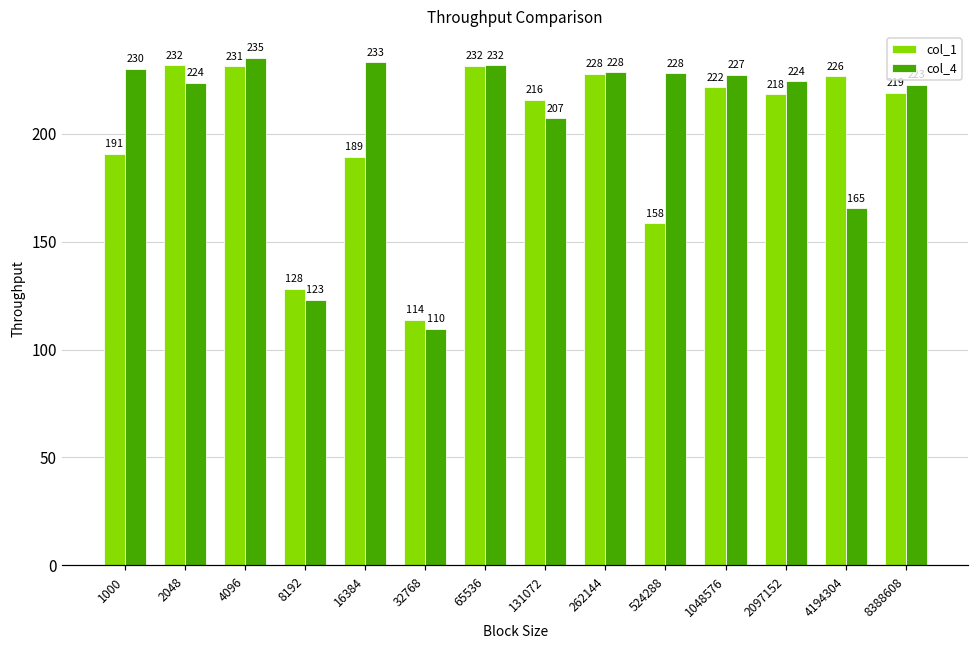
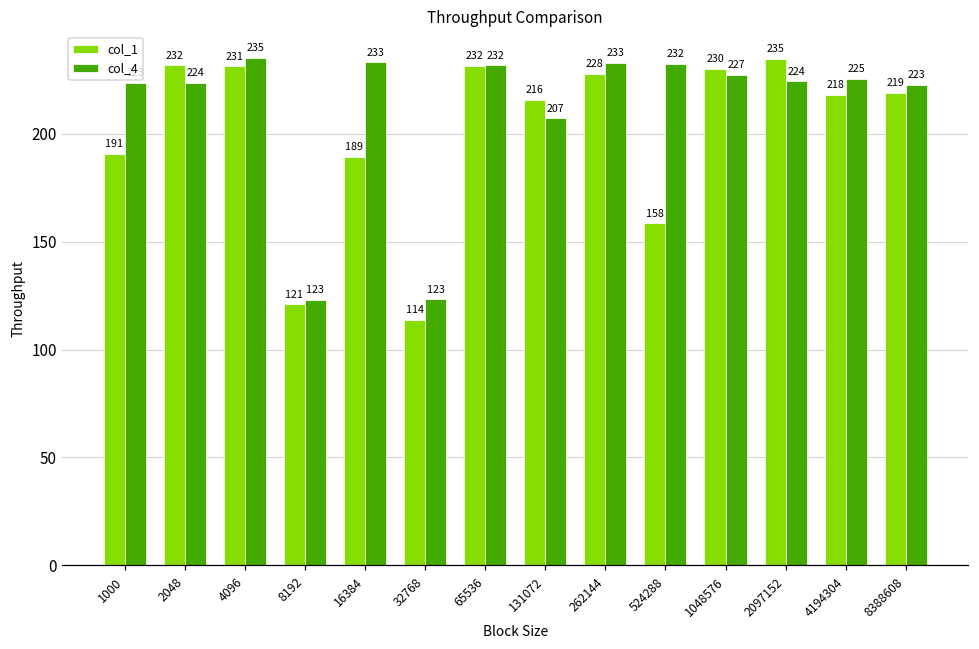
col_4, 1000: 230 -> 223
col_1, 8192: 128 -> 121
col_4, 32768: 110 -> 123
col_4, 262144: 228 -> 233
col_4, 524288: 228 -> 232
col_1, 1048576: 222 -> 230
col_1, 2097152: 218 -> 235
col_1, 4194304: 226 -> 218
col_4, 4194304: 165 -> 225
